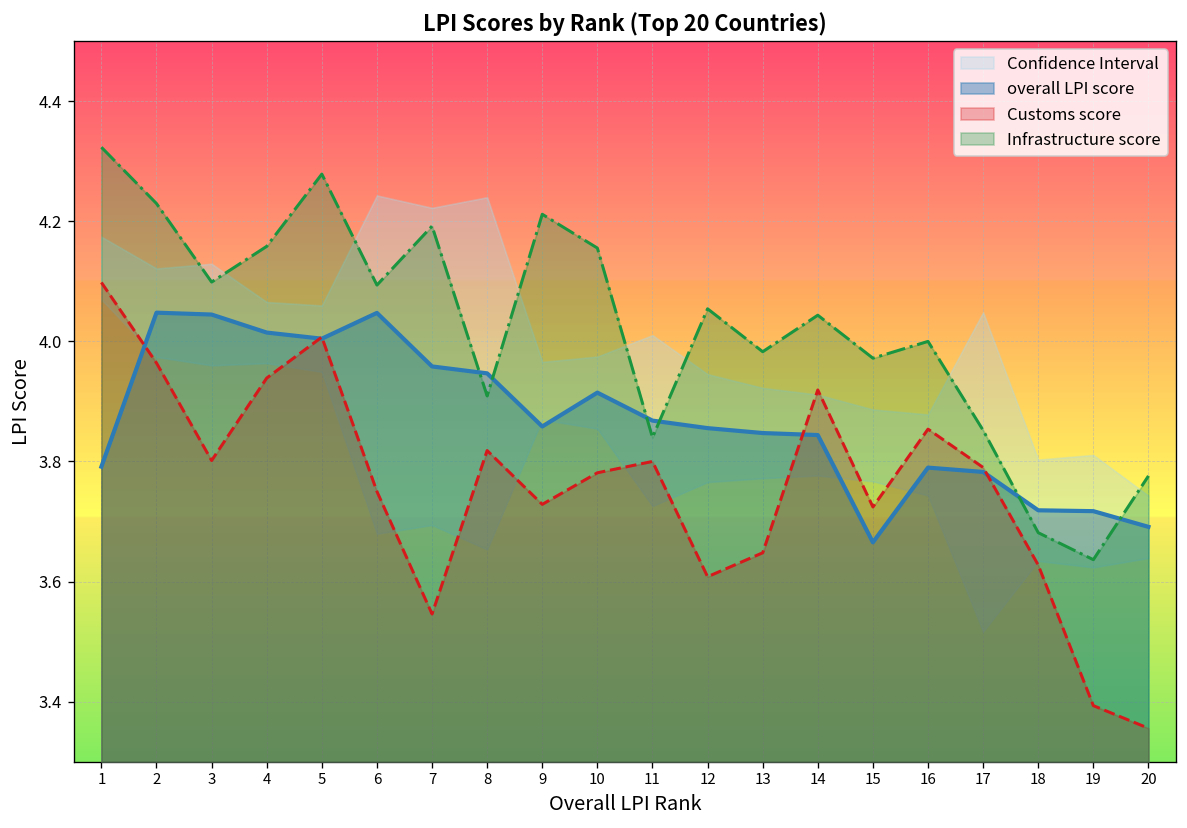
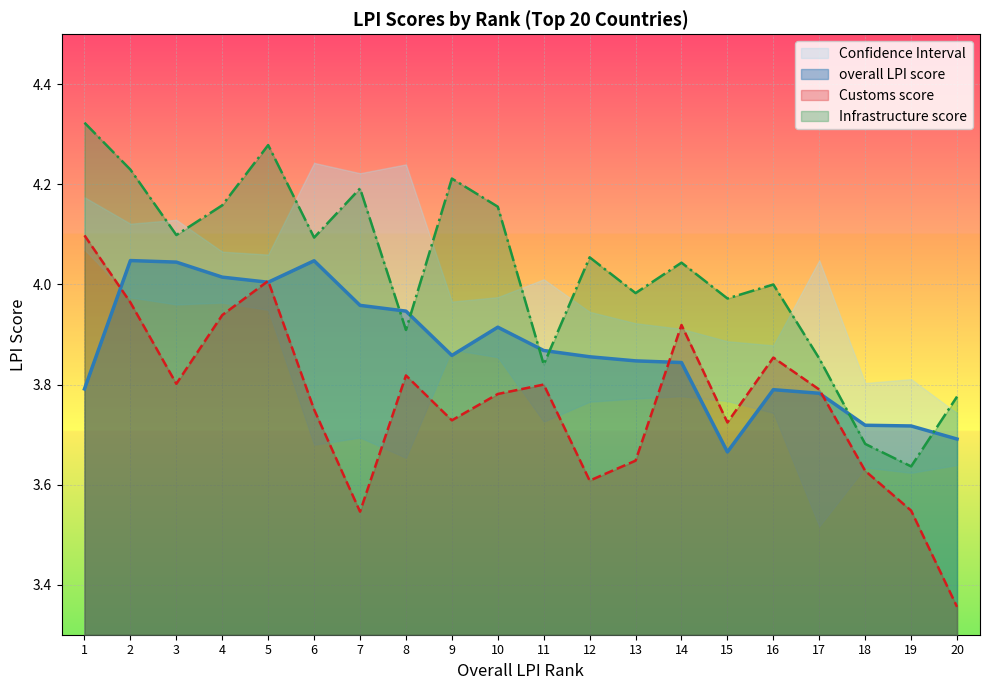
Customs score, 19: 3.39 -> 3.55
